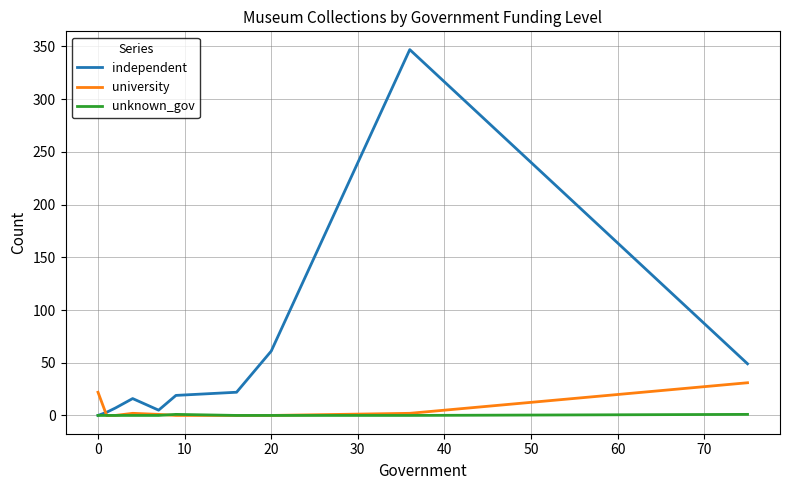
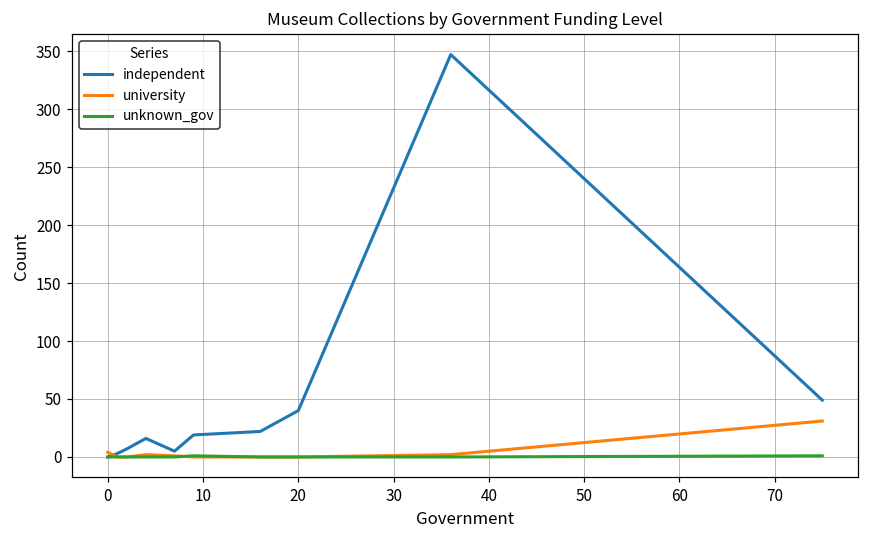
university, 0: 22 -> 4
independent, 20: 61 -> 40
